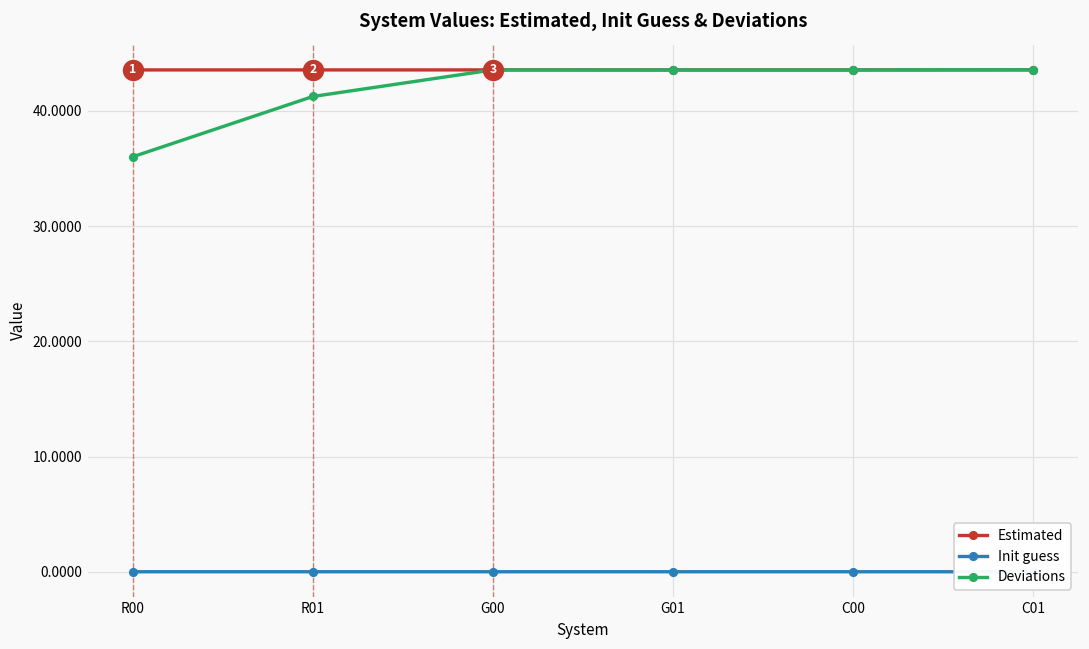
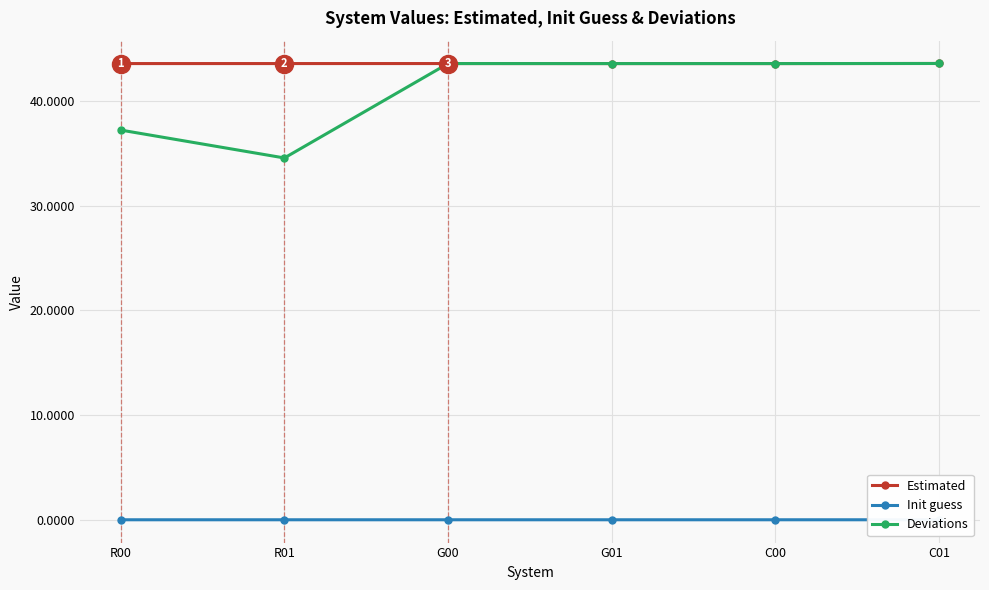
Deviations, R00: 36.0 -> 37.2
Deviations, R01: 41.3 -> 34.5
